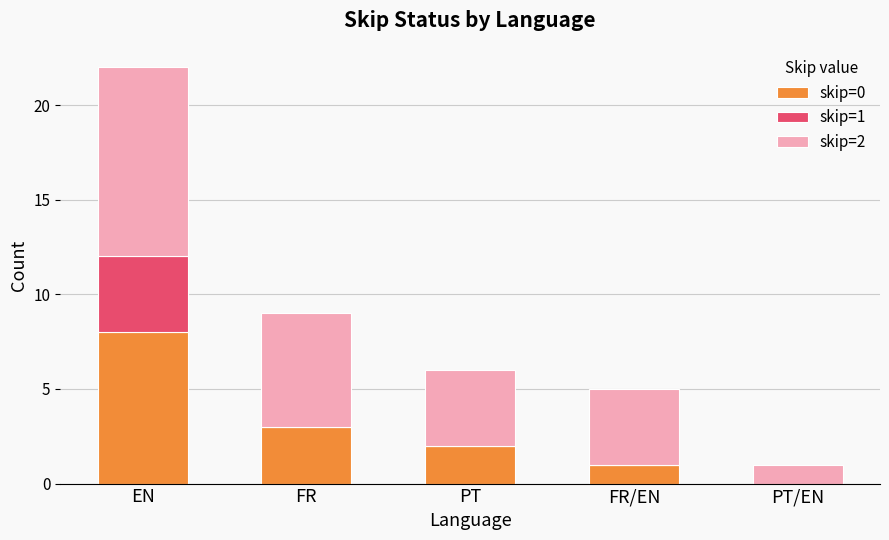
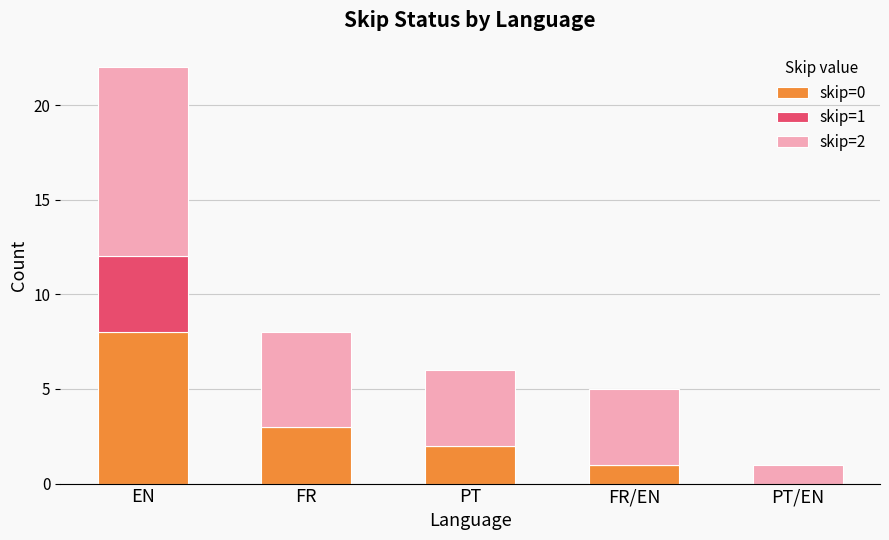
skip=2, FR: 6 -> 5
